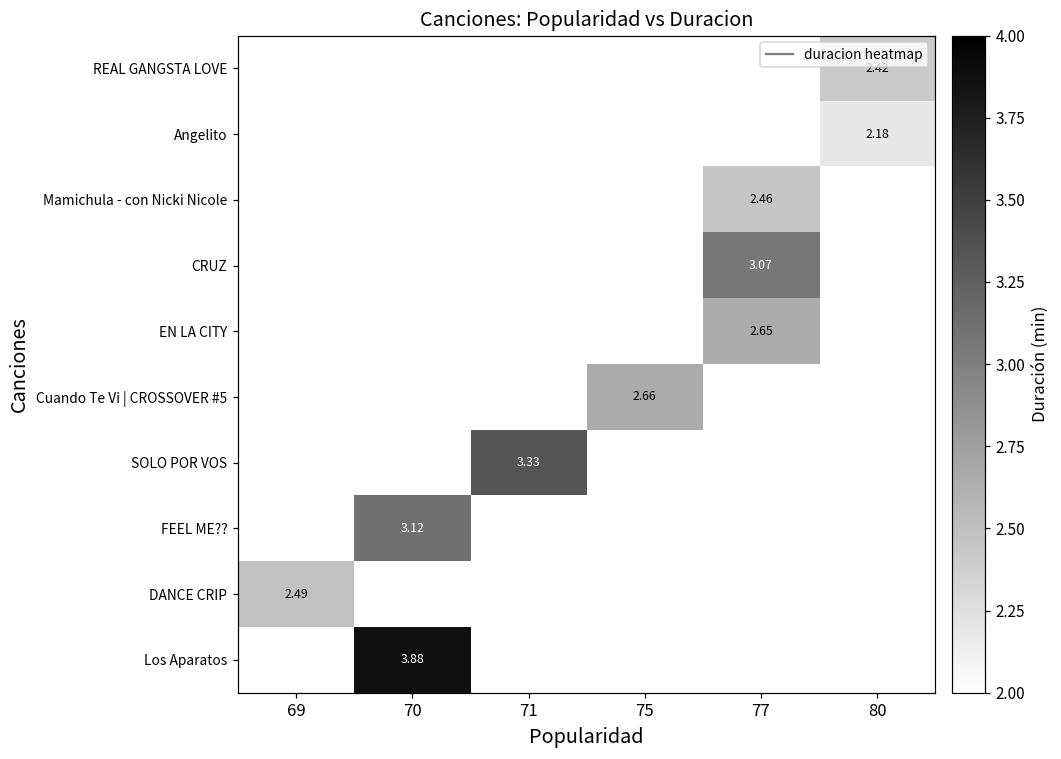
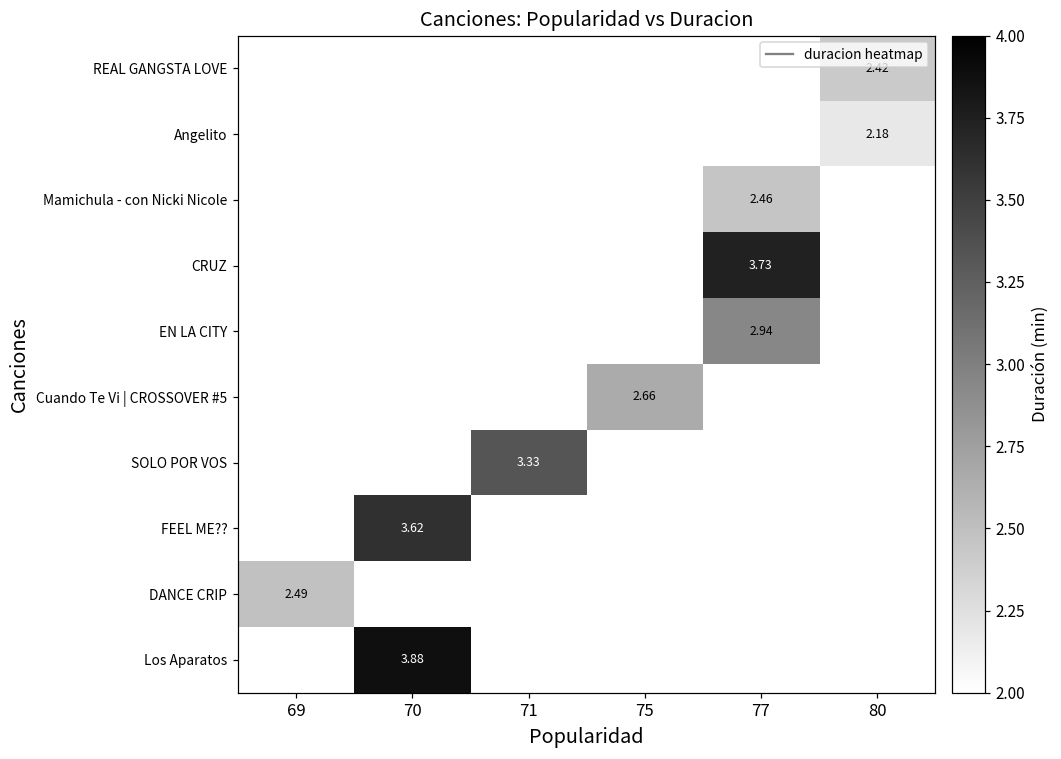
CRUZ, 77: 3.07 -> 3.73
EN LA CITY, 77: 2.65 -> 2.94
FEEL ME??, 70: 3.12 -> 3.62
